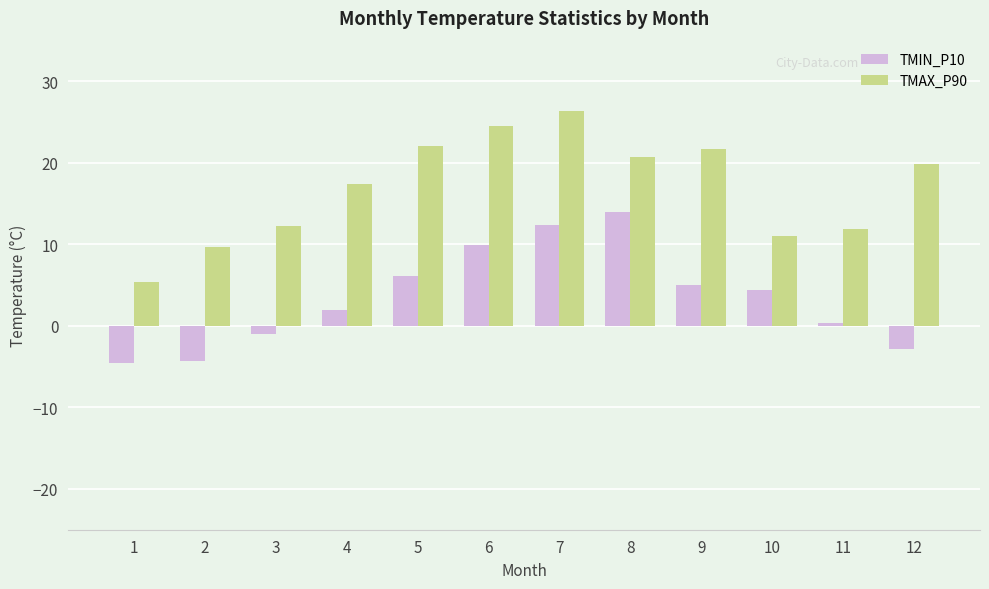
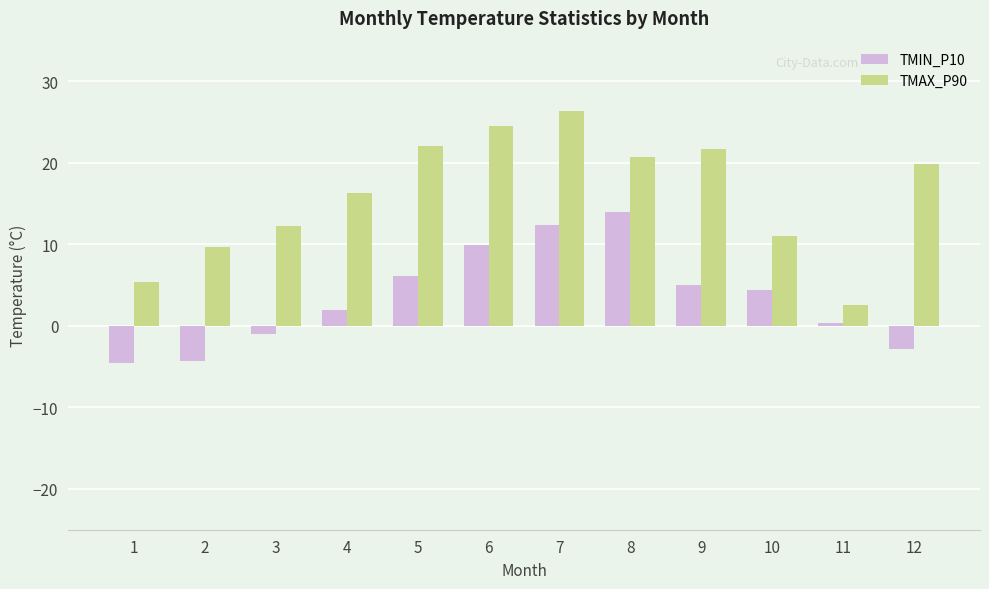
TMAX_P90, 4: 17 -> 16
TMAX_P90, 11: 12 -> 3
